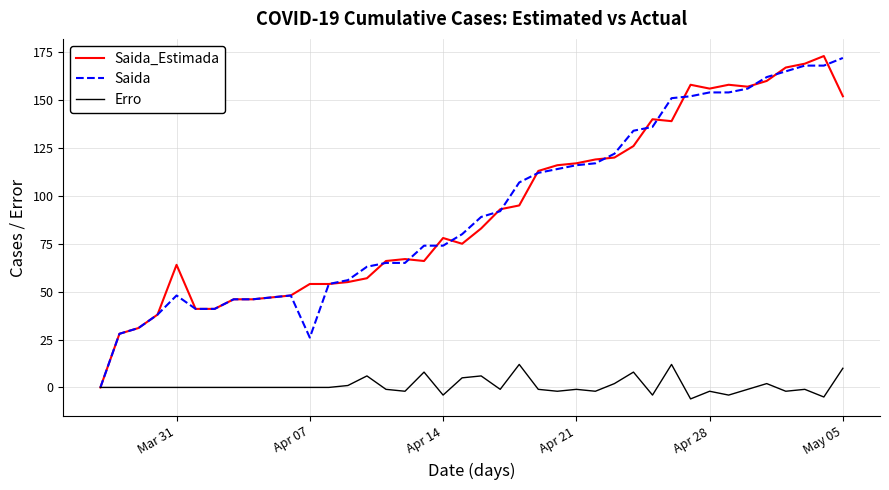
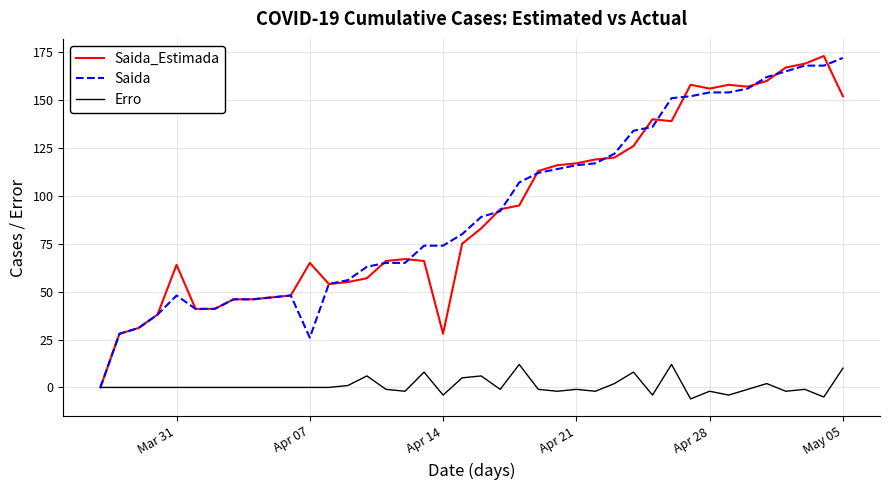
Saida_Estimada, Apr 07: 54 -> 65
Saida_Estimada, Apr 14: 78 -> 28
